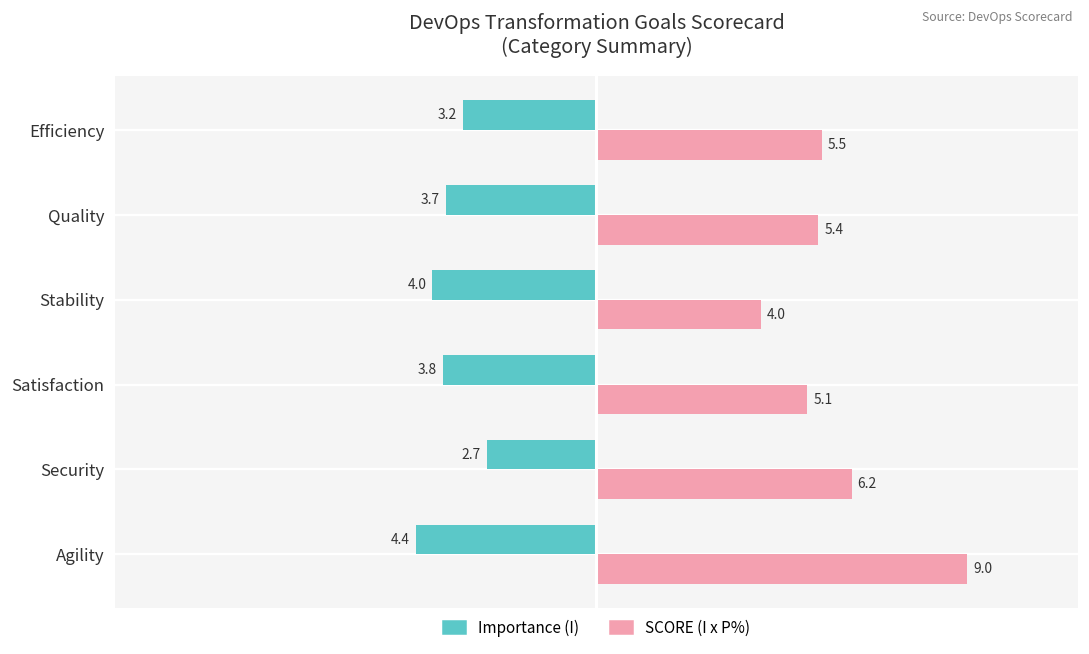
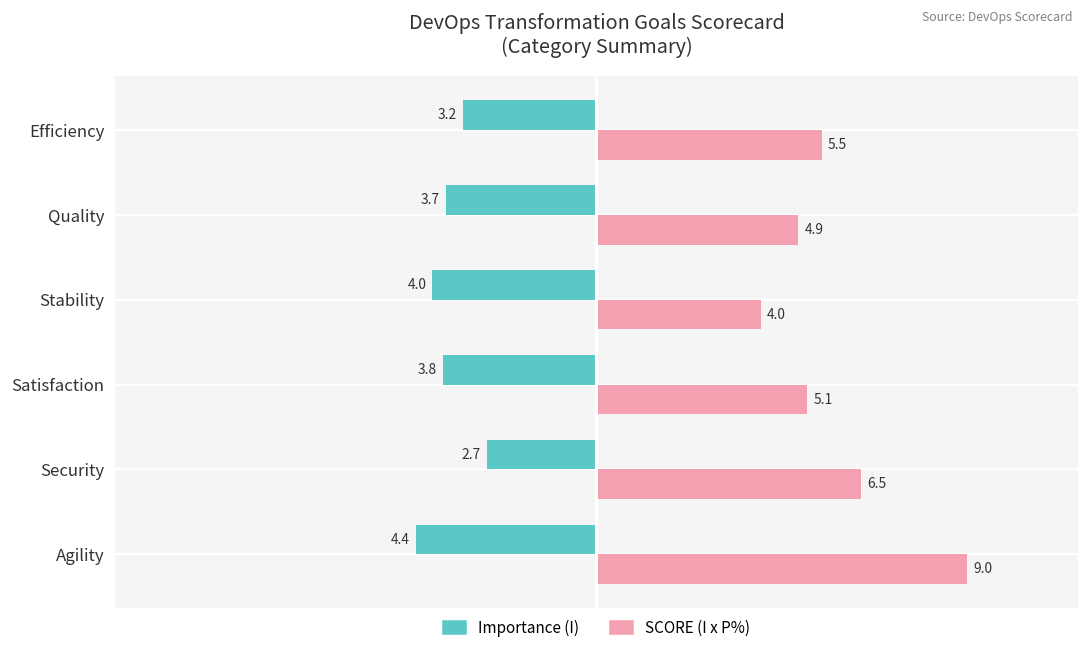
SCORE (I x P%), Quality: 5.4 -> 4.9
SCORE (I x P%), Security: 6.2 -> 6.5
